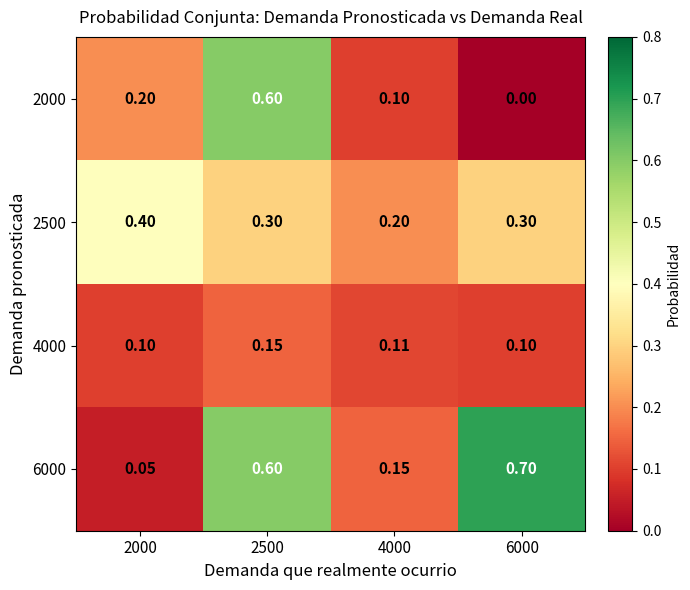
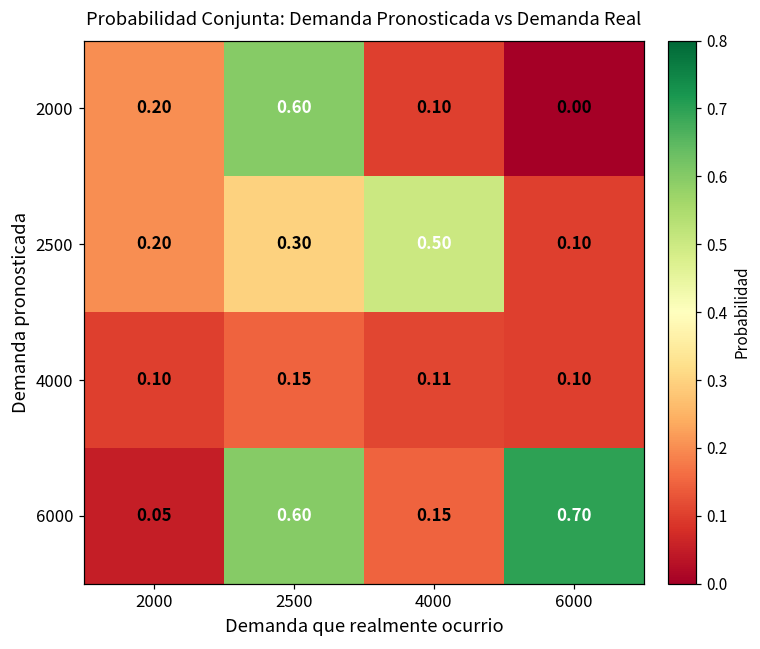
2500, 2000: 0.40 -> 0.20
2500, 4000: 0.20 -> 0.50
2500, 6000: 0.30 -> 0.10
